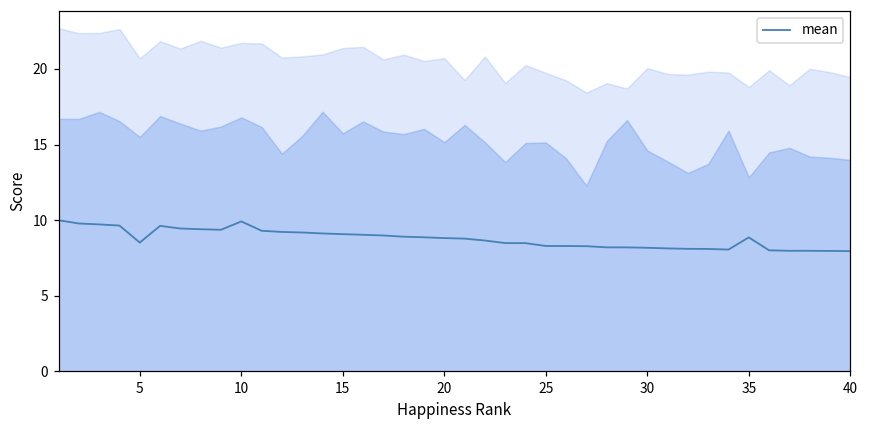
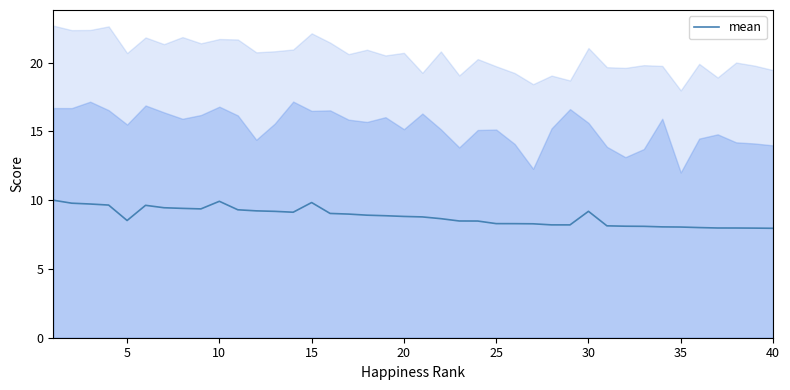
mean, 15: 9.1 -> 9.8
mean, 30: 8.2 -> 9.2
mean, 35: 8.9 -> 8.0
